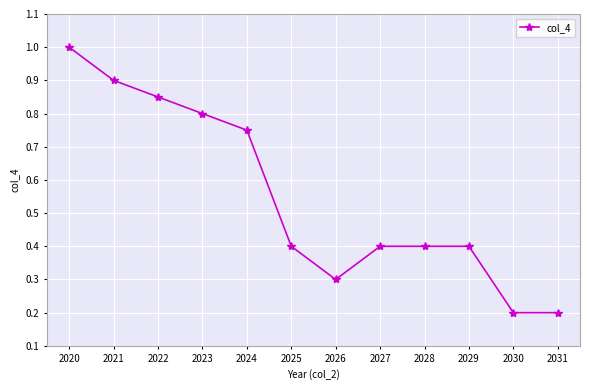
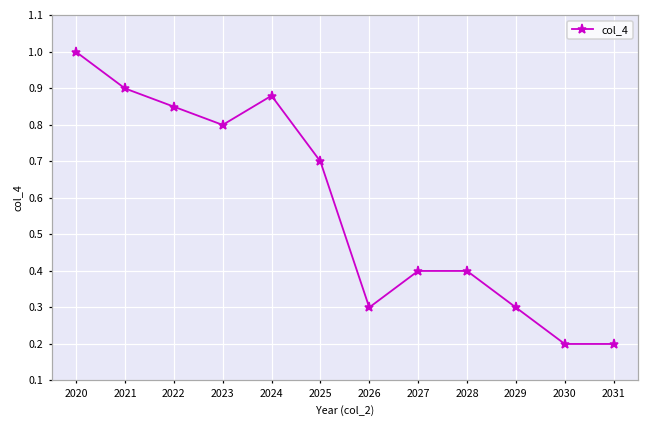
2024: 0.75 -> 0.88
2025: 0.4 -> 0.7
2029: 0.4 -> 0.3
